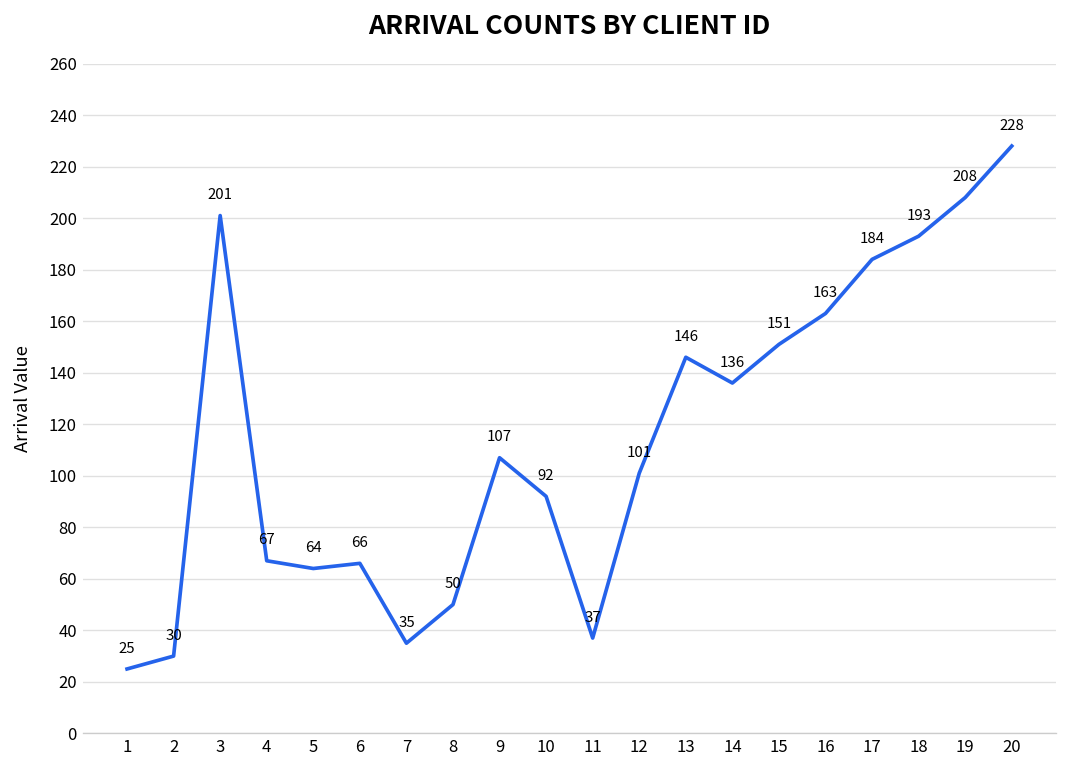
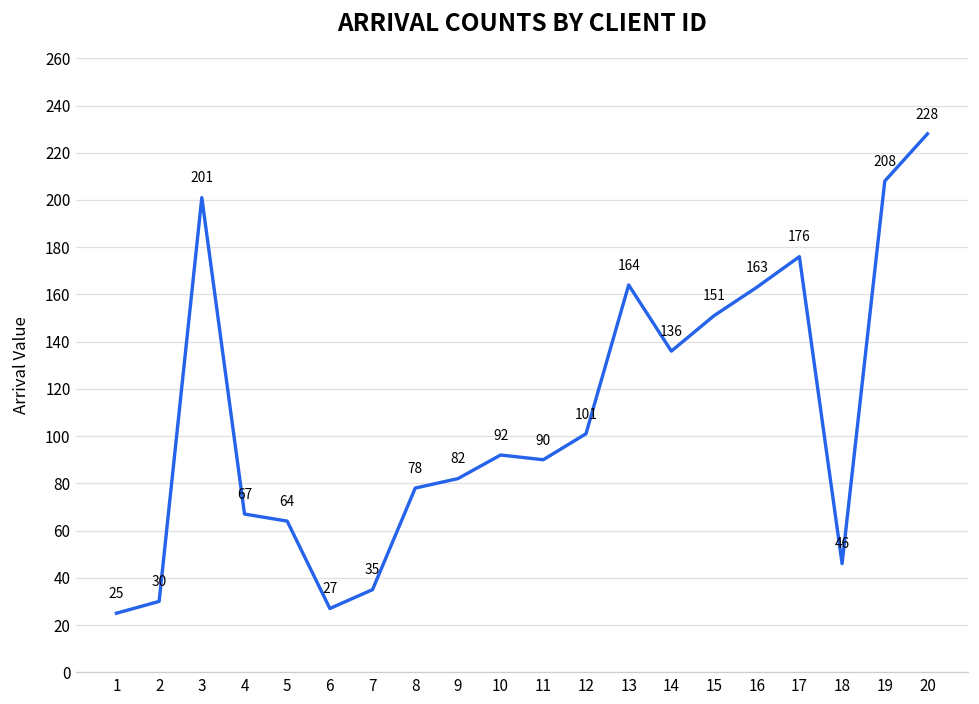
6: 66 -> 27
8: 50 -> 78
9: 107 -> 82
11: 37 -> 90
13: 146 -> 164
17: 184 -> 176
18: 193 -> 46
